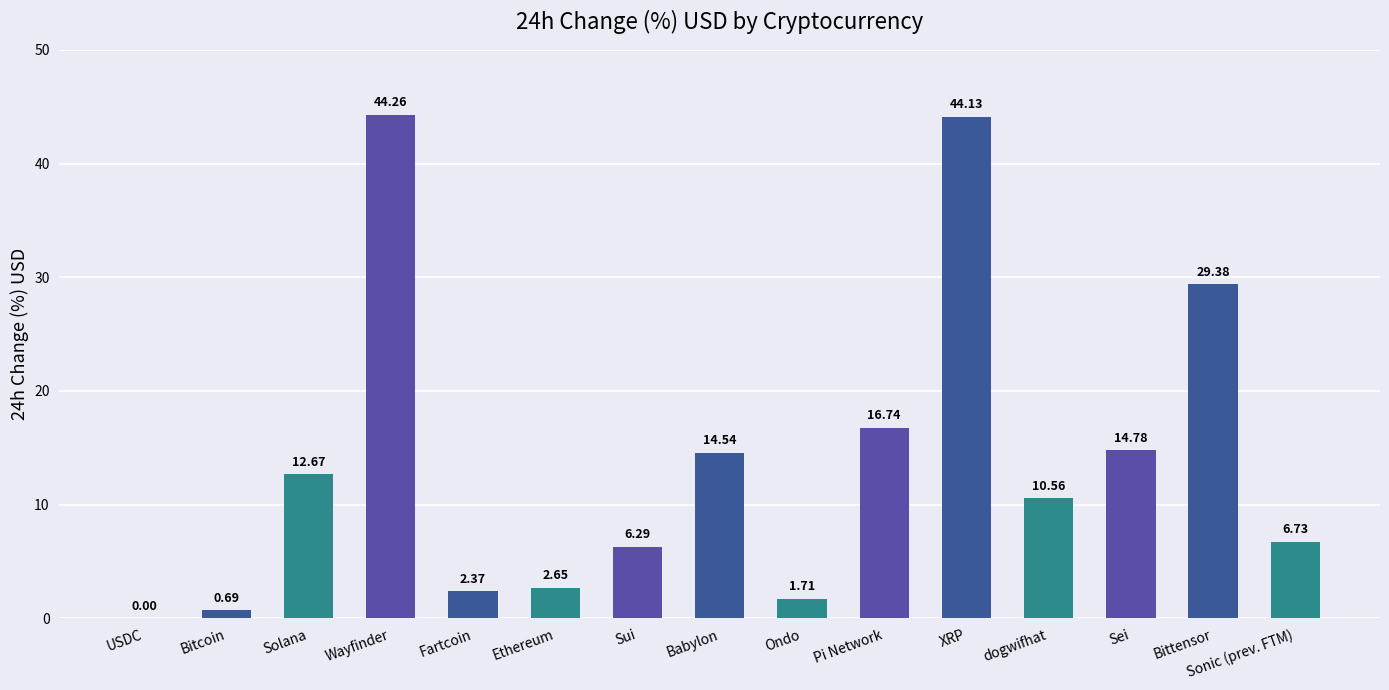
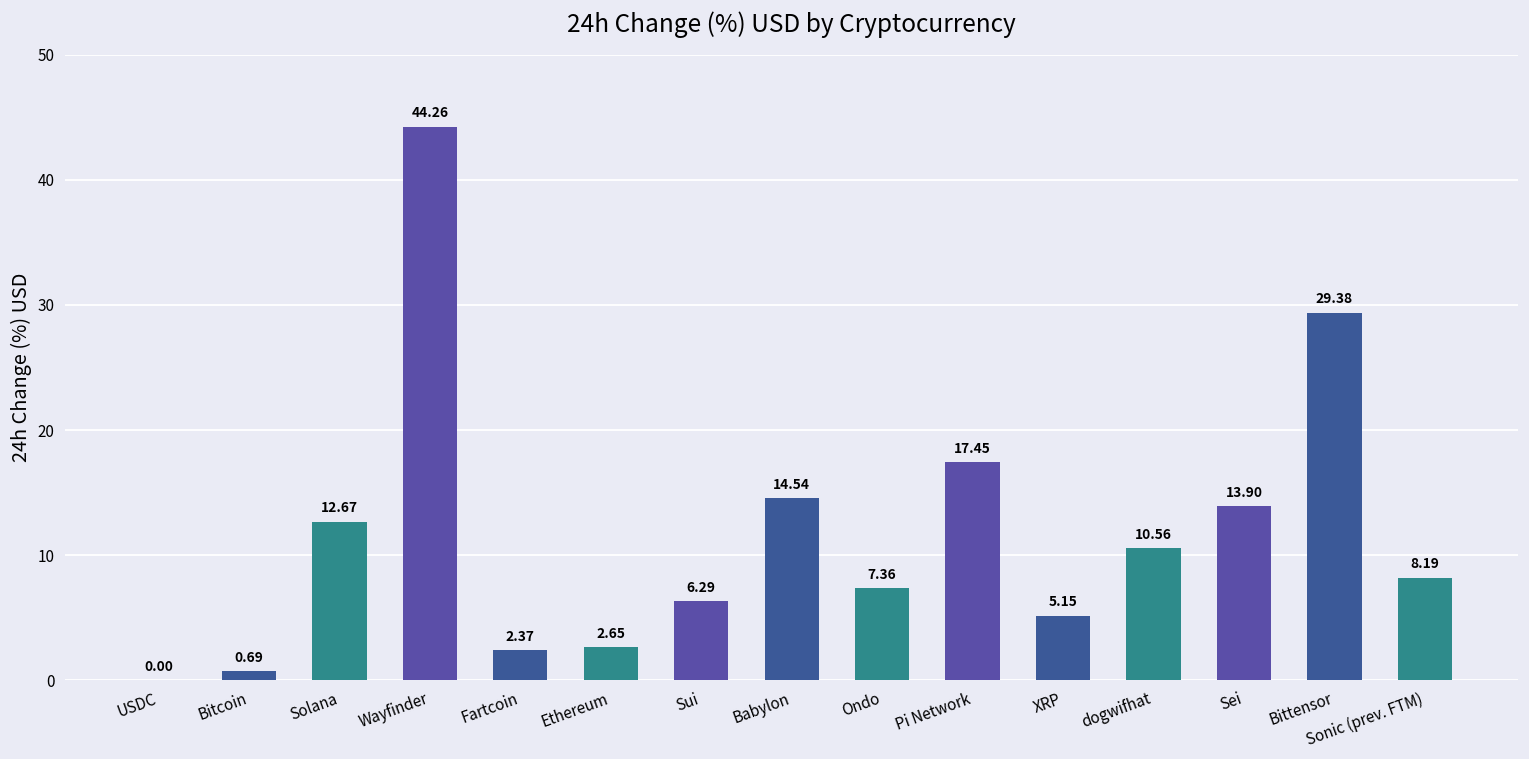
Ondo: 1.71 -> 7.36
Pi Network: 16.74 -> 17.45
XRP: 44.13 -> 5.15
Sei: 14.78 -> 13.90
Sonic (prev. FTM): 6.73 -> 8.19
